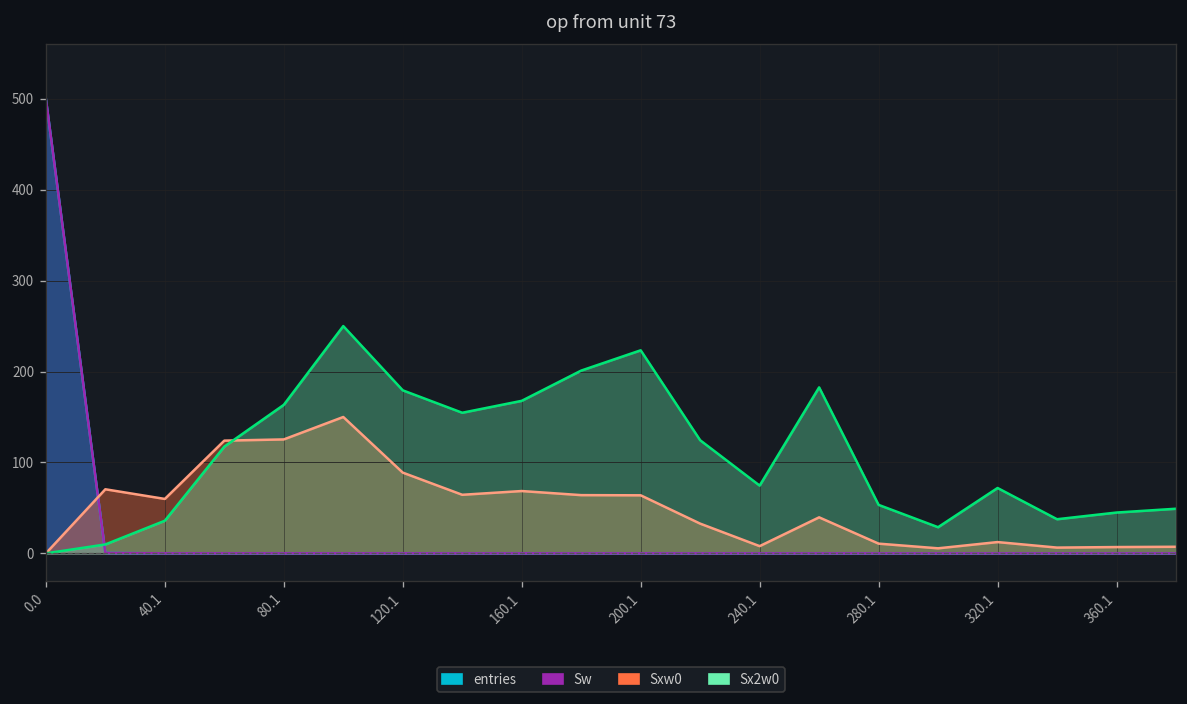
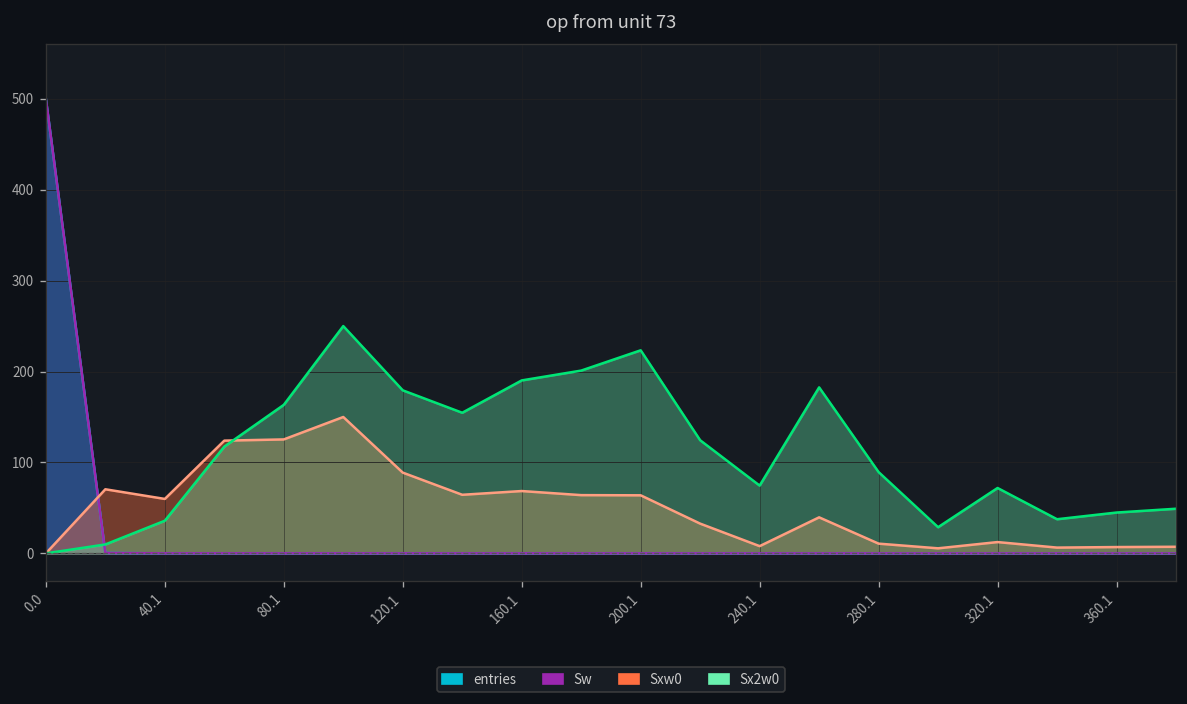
Sx2w0, 160.1: 170 -> 190
Sx2w0, 280.1: 50 -> 90
